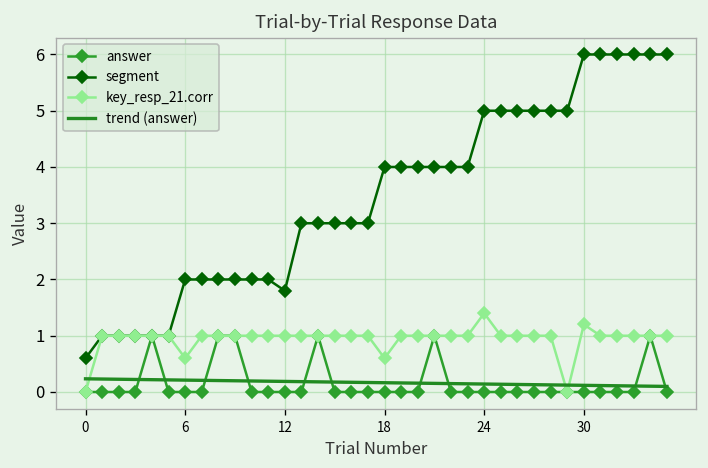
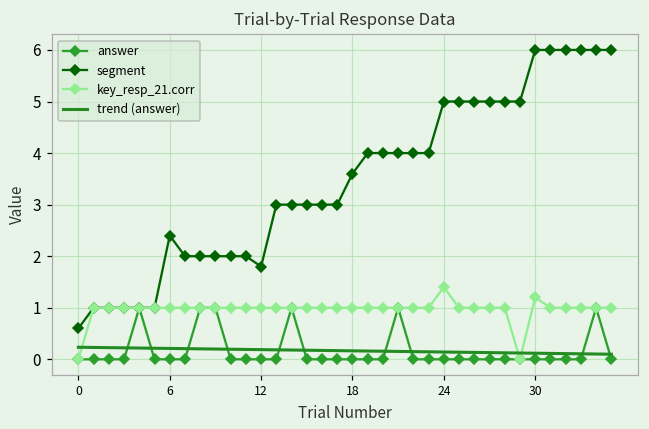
segment, 6: 2.0 -> 2.4
key_resp_21.corr, 6: 0.6 -> 1.0
segment, 18: 4.0 -> 3.6
key_resp_21.corr, 18: 0.6 -> 1.0
